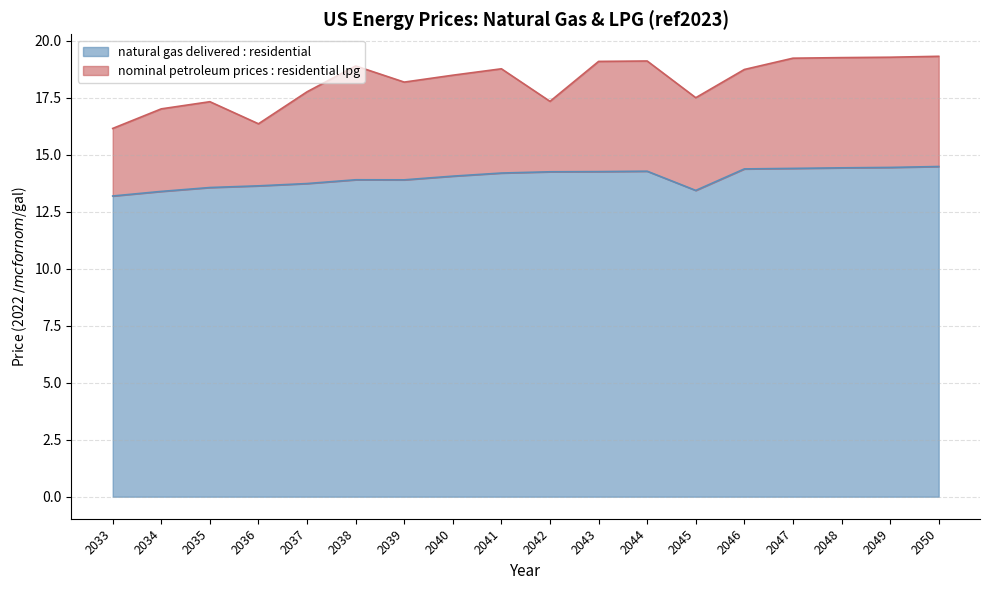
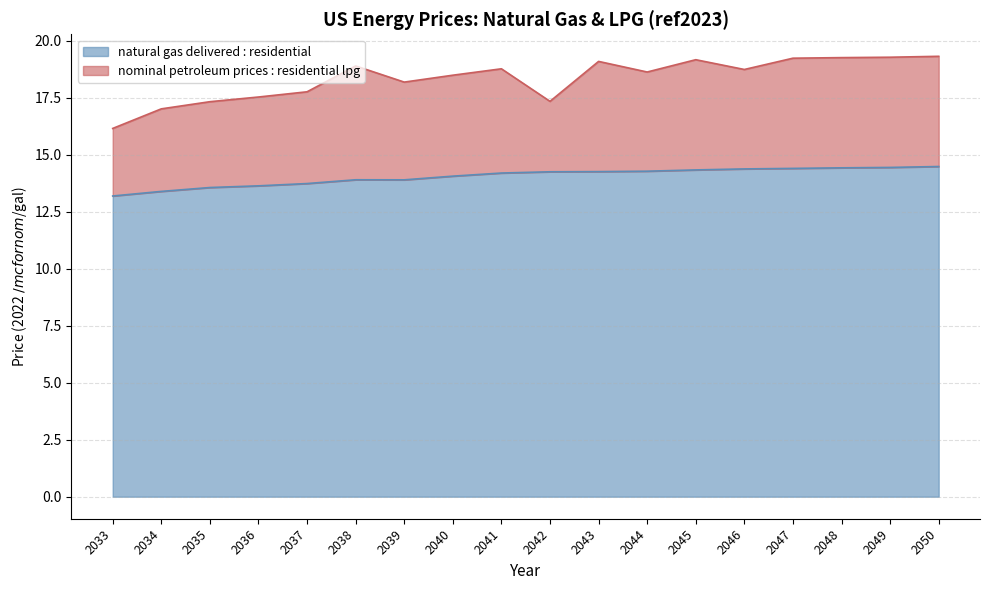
nominal petroleum prices : residential lpg, 2036: 2.7 -> 3.9
nominal petroleum prices : residential lpg, 2044: 4.8 -> 4.4
natural gas delivered : residential, 2045: 13.4 -> 14.3
nominal petroleum prices : residential lpg, 2045: 4.1 -> 4.8
